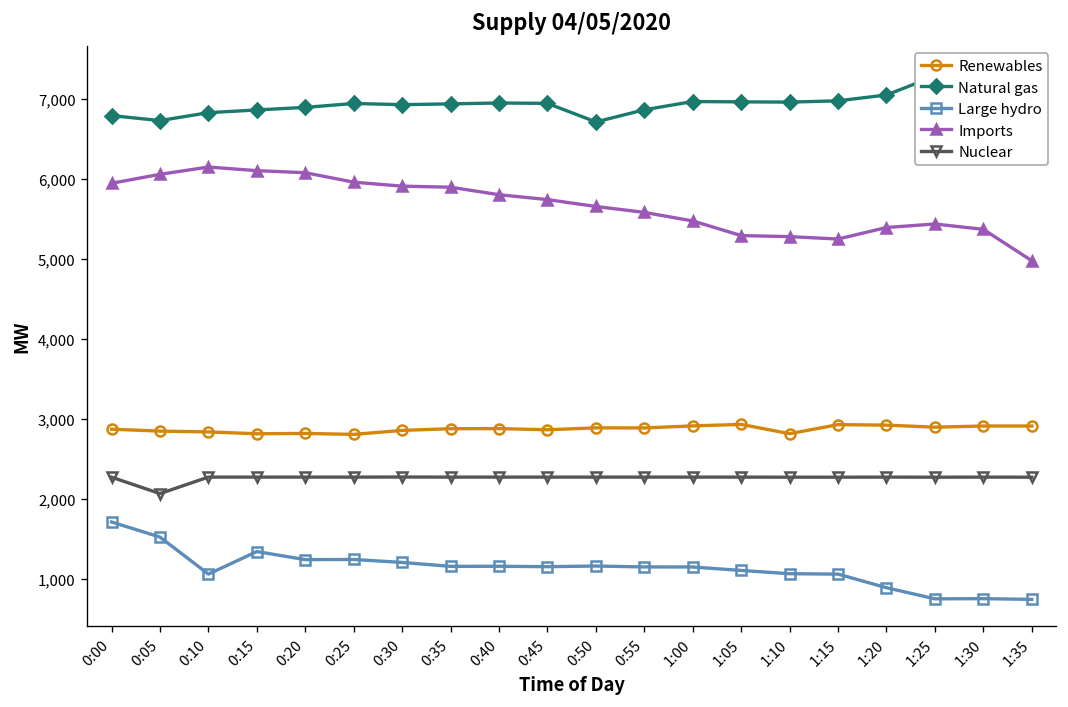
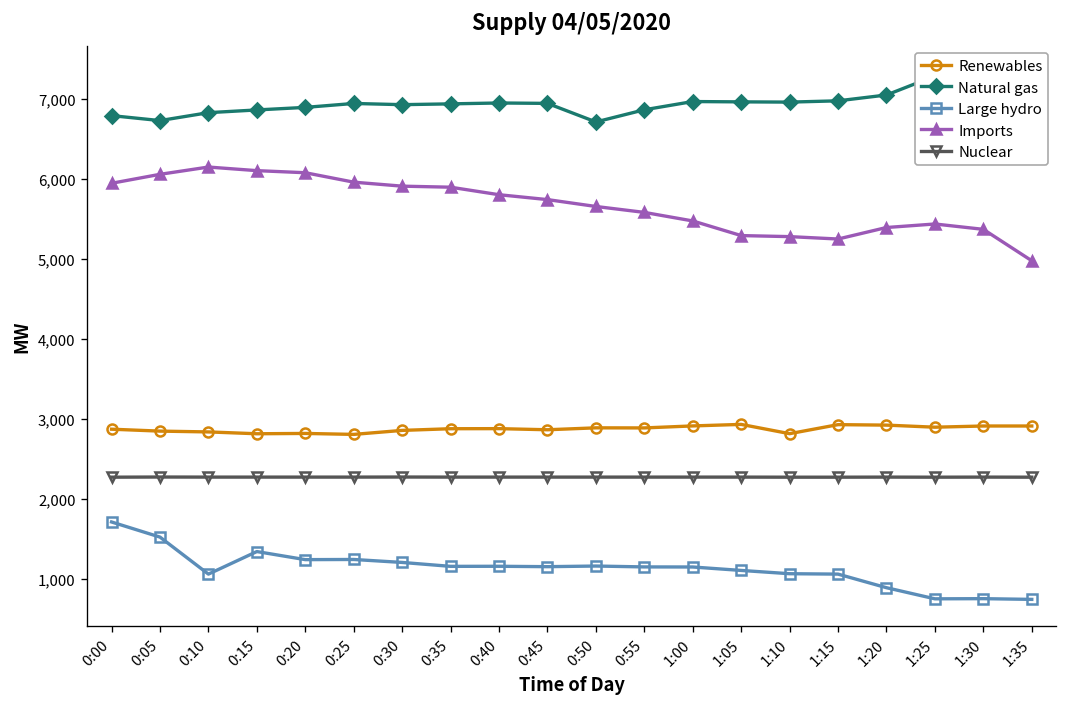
Nuclear, 0:05: 2,100 -> 2,300
